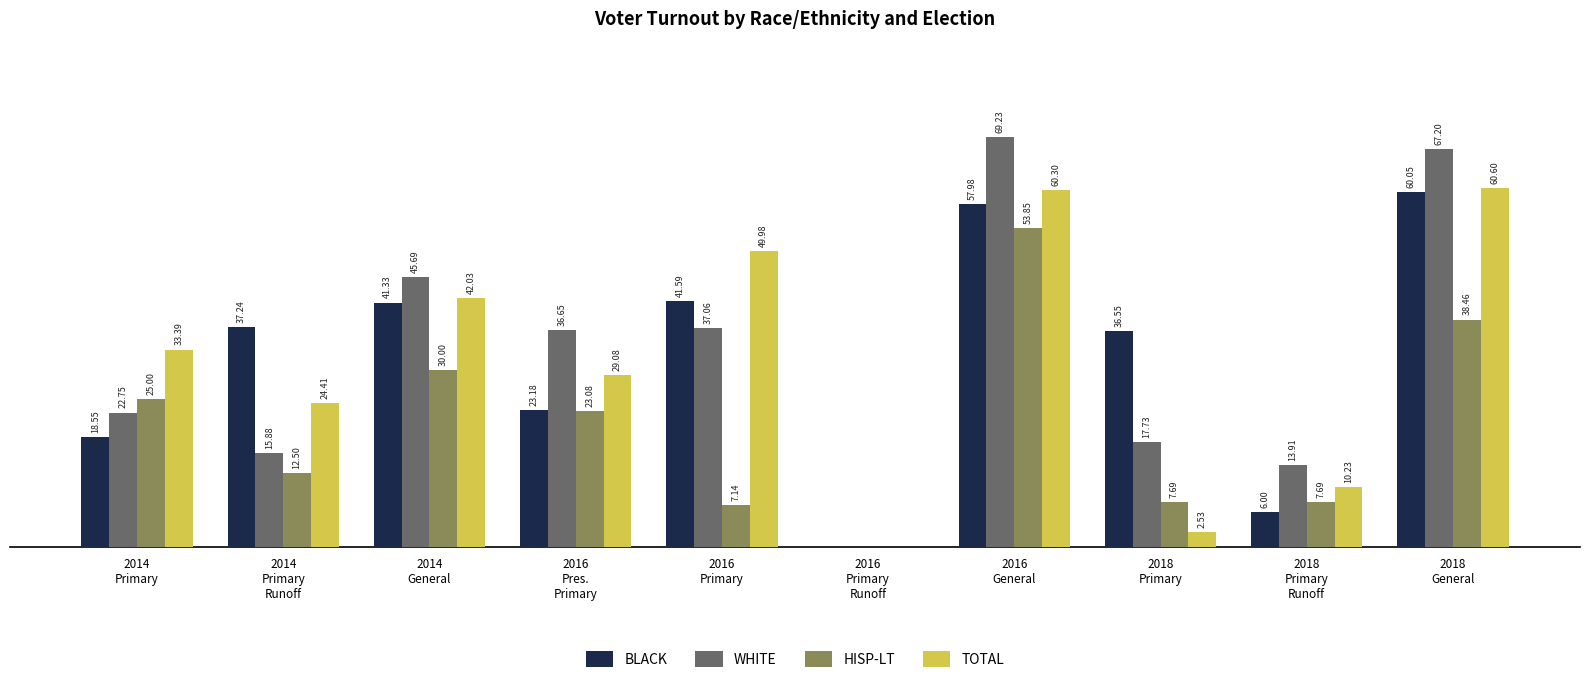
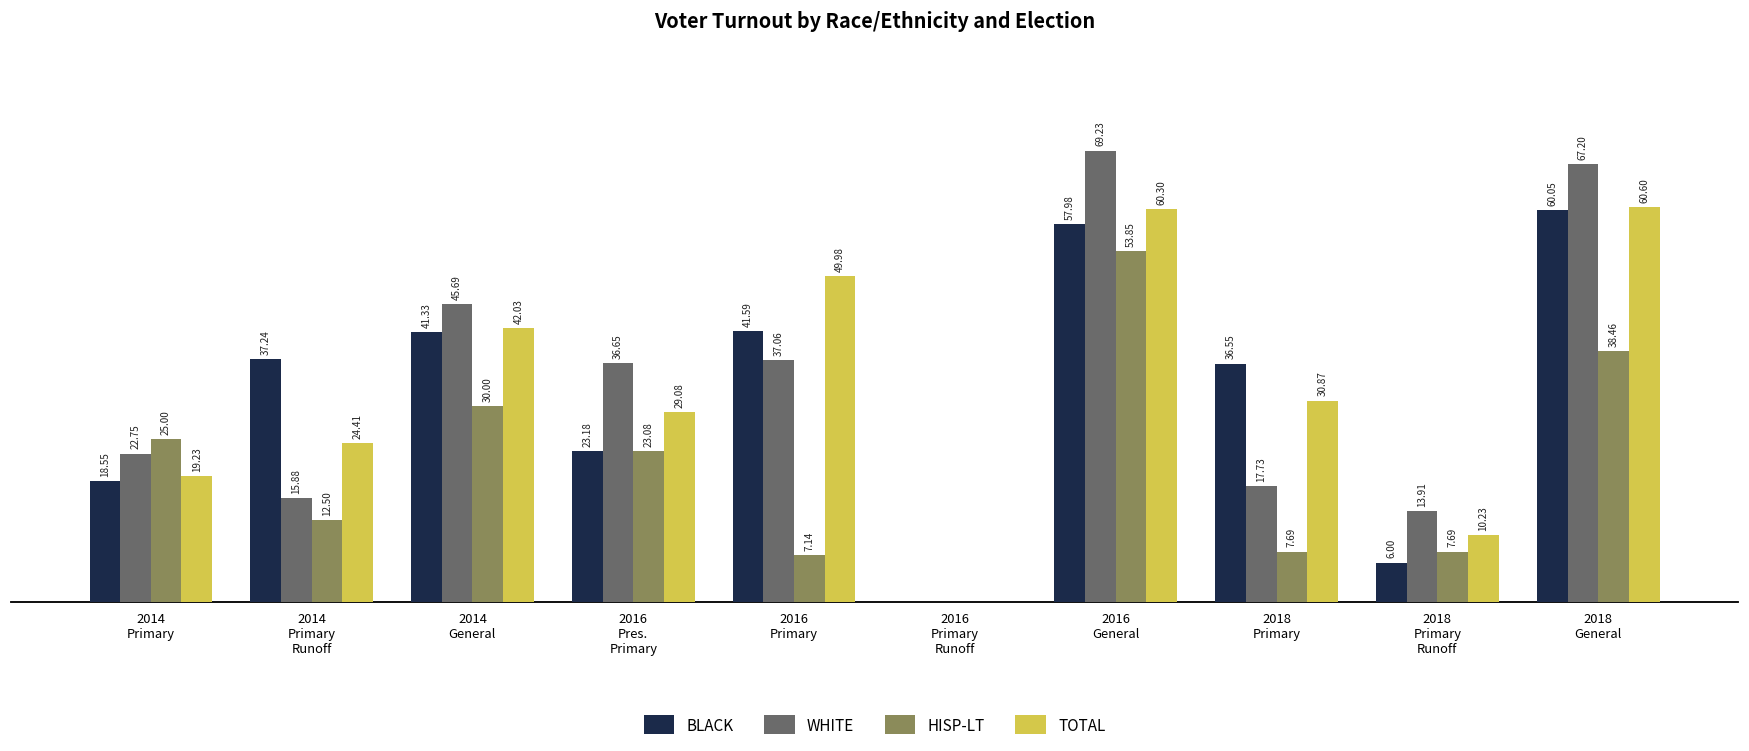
TOTAL, 2014 Primary: 33.39 -> 19.23
TOTAL, 2018 Primary: 2.53 -> 30.87
